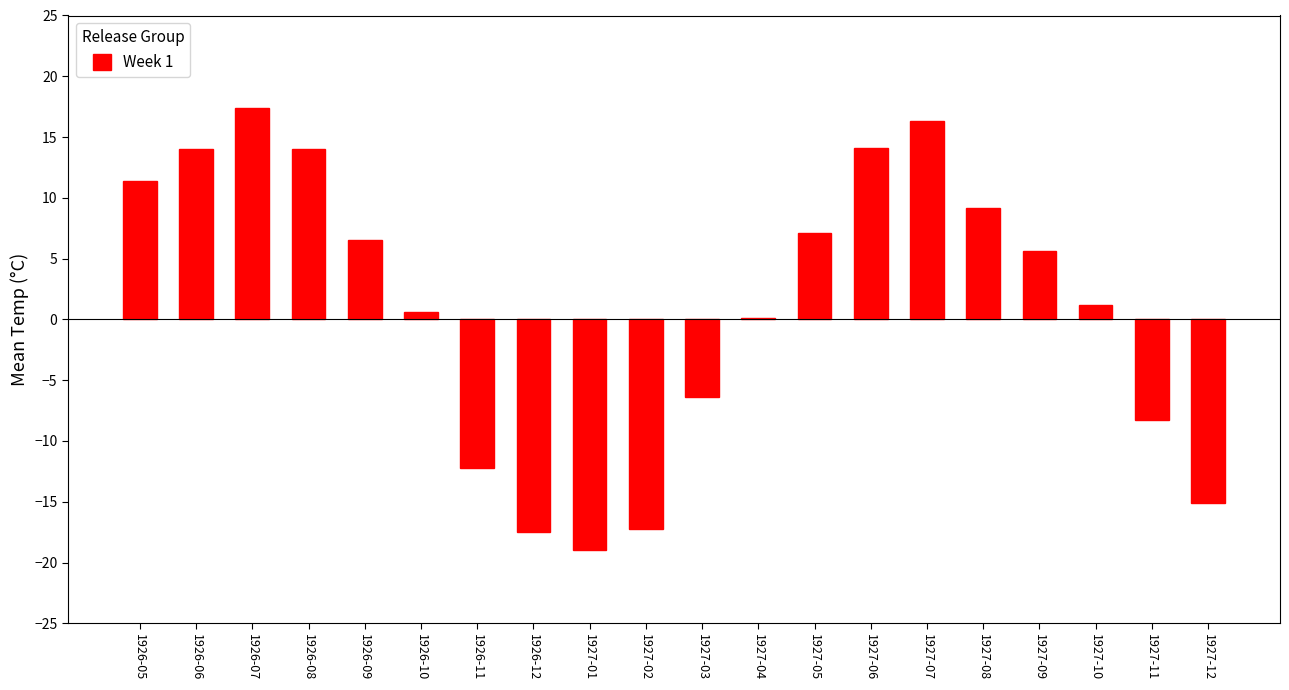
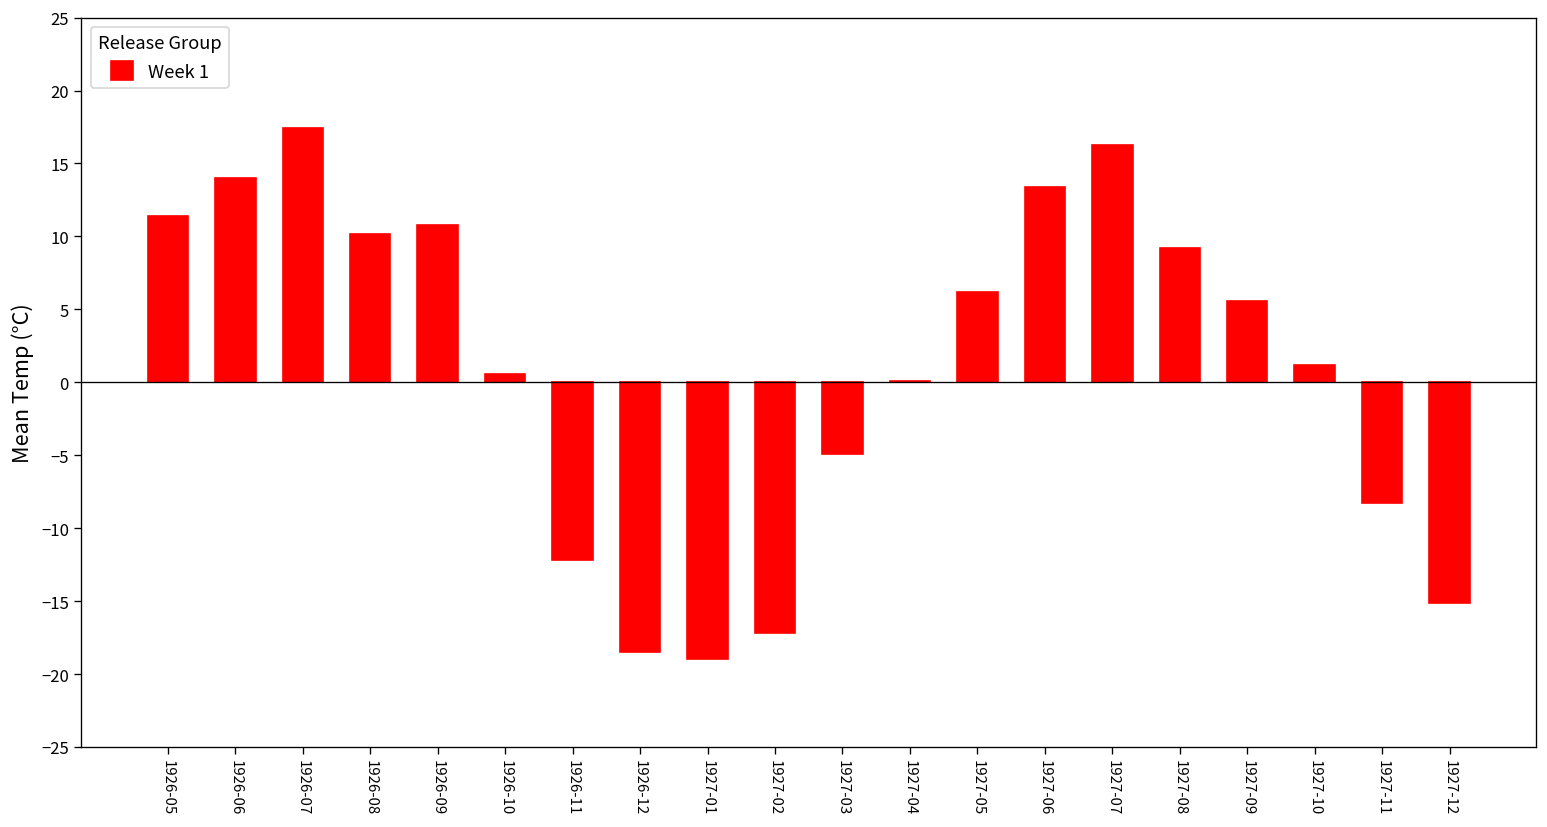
1926-08: 14.0 -> 10.2
1926-09: 6.5 -> 10.8
1926-12: -17.5 -> -18.5
1927-03: -6.4 -> -4.9
1927-05: 7.1 -> 6.2
1927-06: 14.1 -> 13.4
